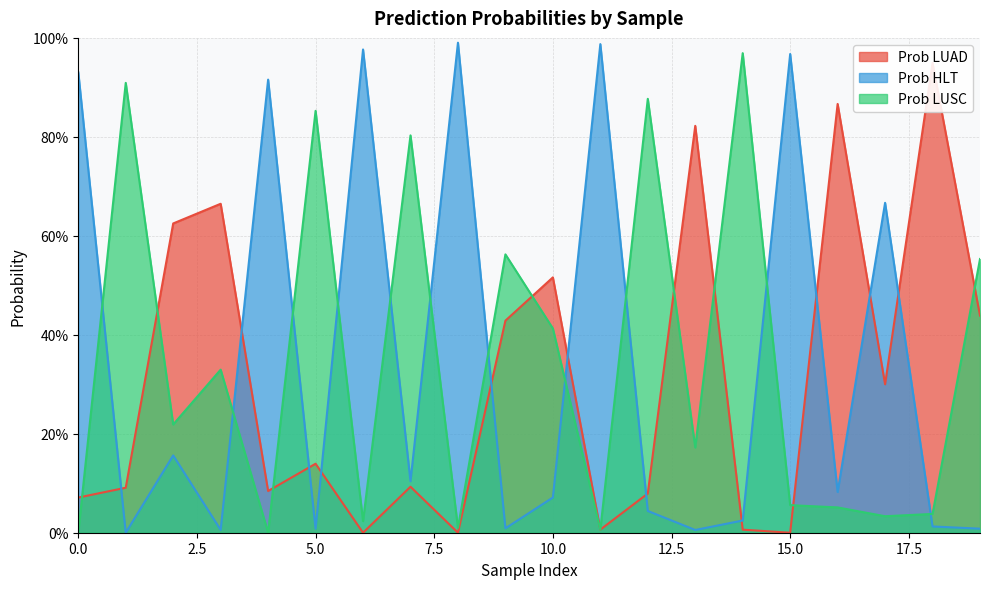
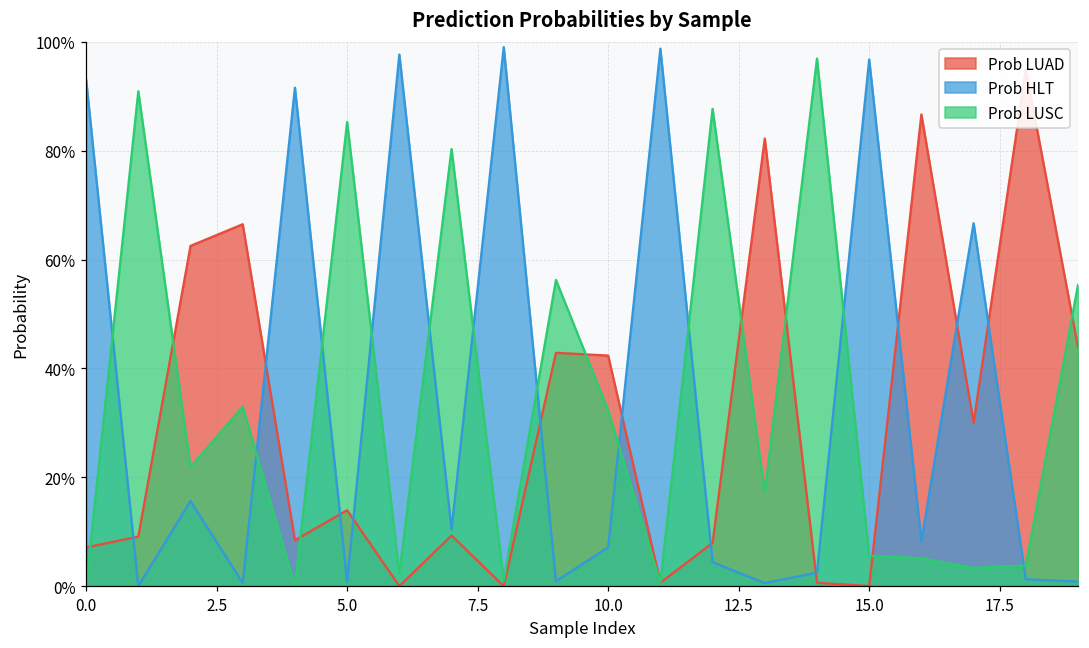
Prob LUAD, 10.0: 52% -> 42%
Prob LUSC, 10.0: 41% -> 32%
